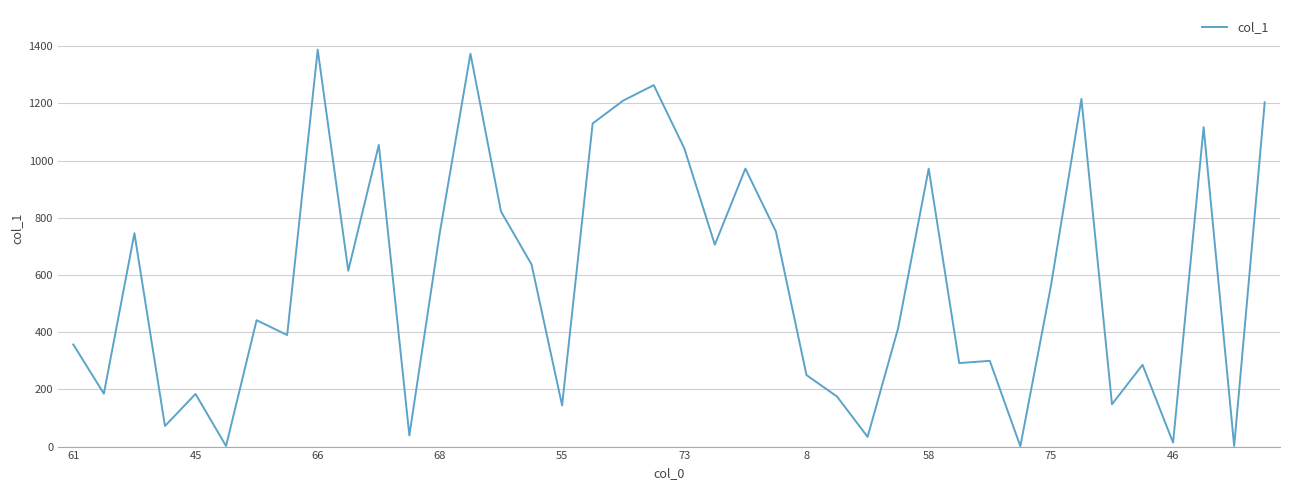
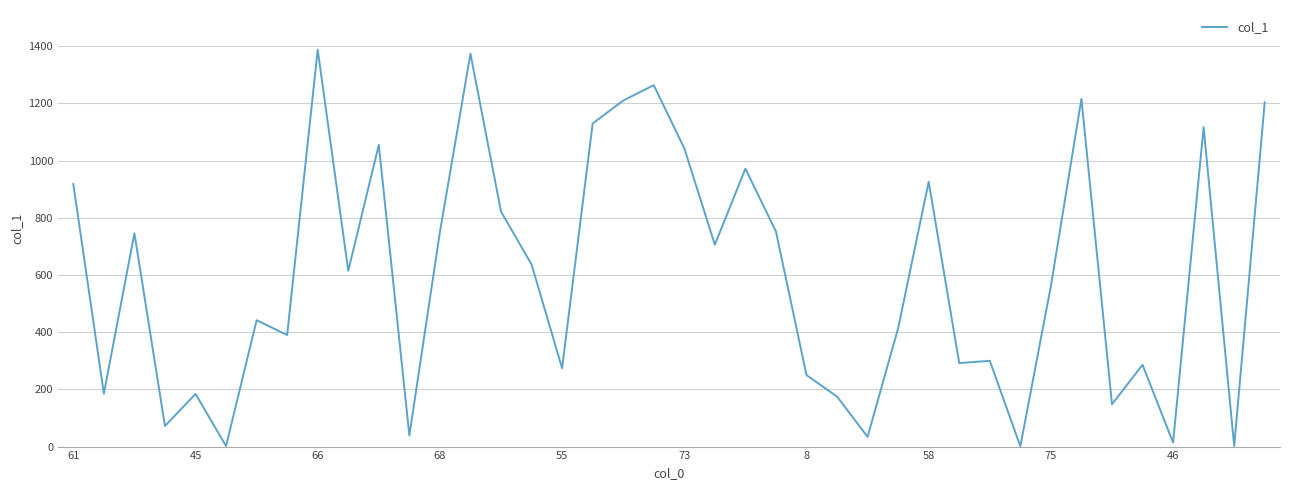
61: 360 -> 920
55: 140 -> 270
58: 970 -> 930
